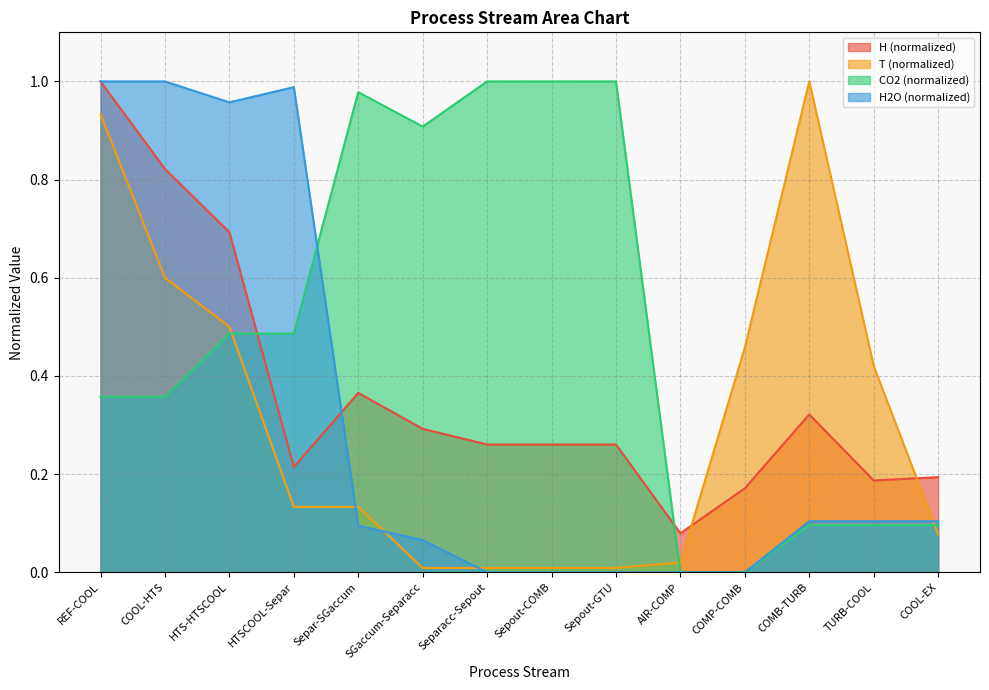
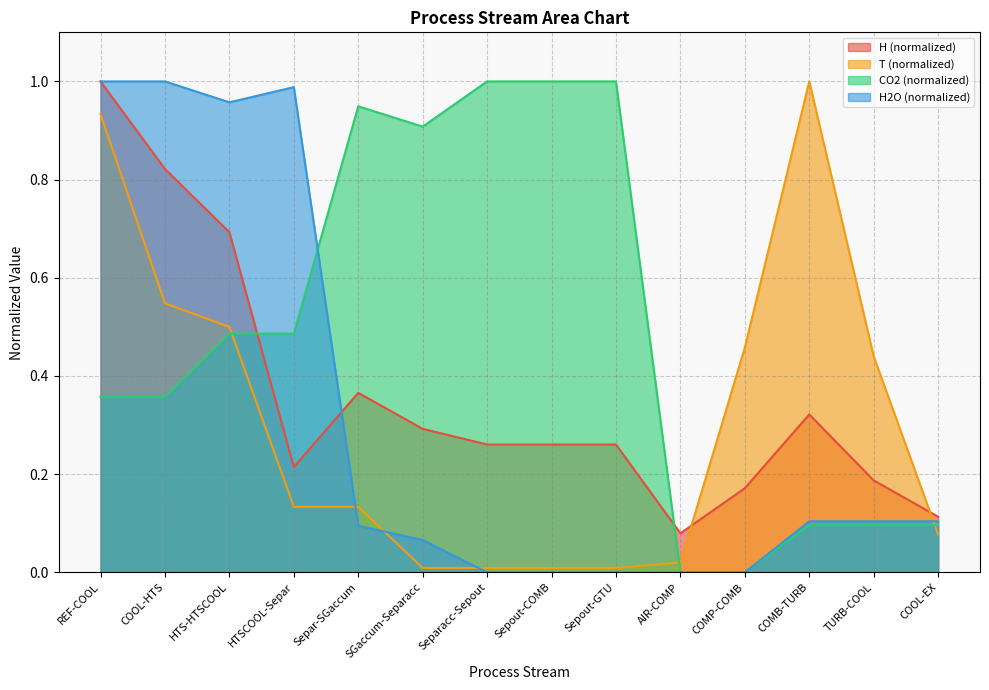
T (normalized), COOL-HTS: 0.60 -> 0.55
CO2 (normalized), Separ-SGaccum: 0.98 -> 0.95
T (normalized), TURB-COOL: 0.42 -> 0.44
H (normalized), COOL-EX: 0.19 -> 0.11
